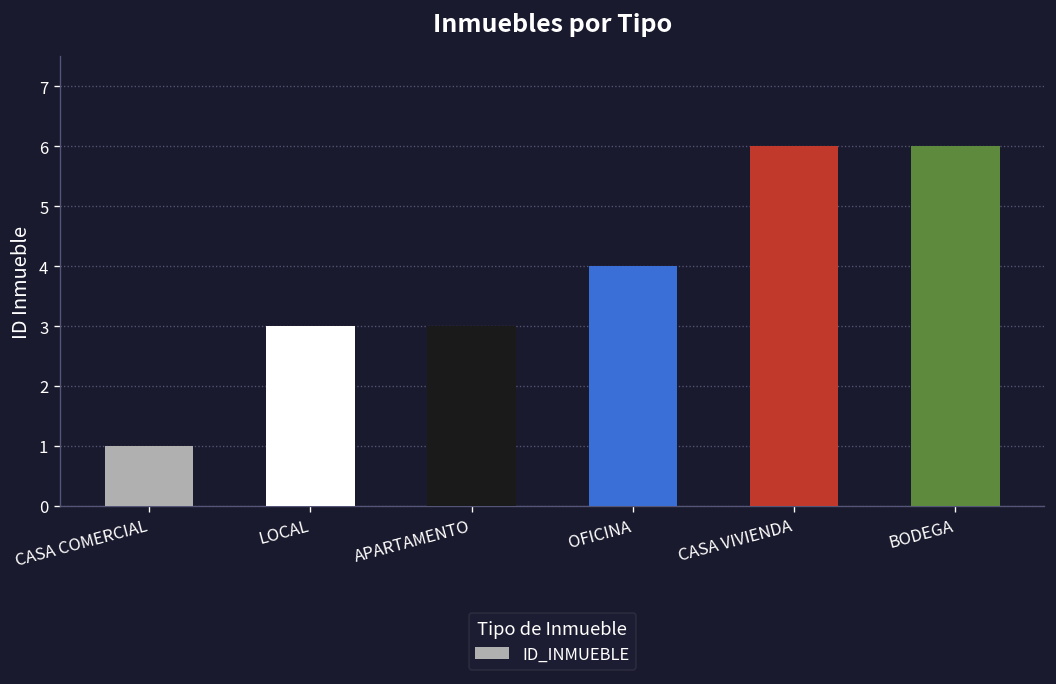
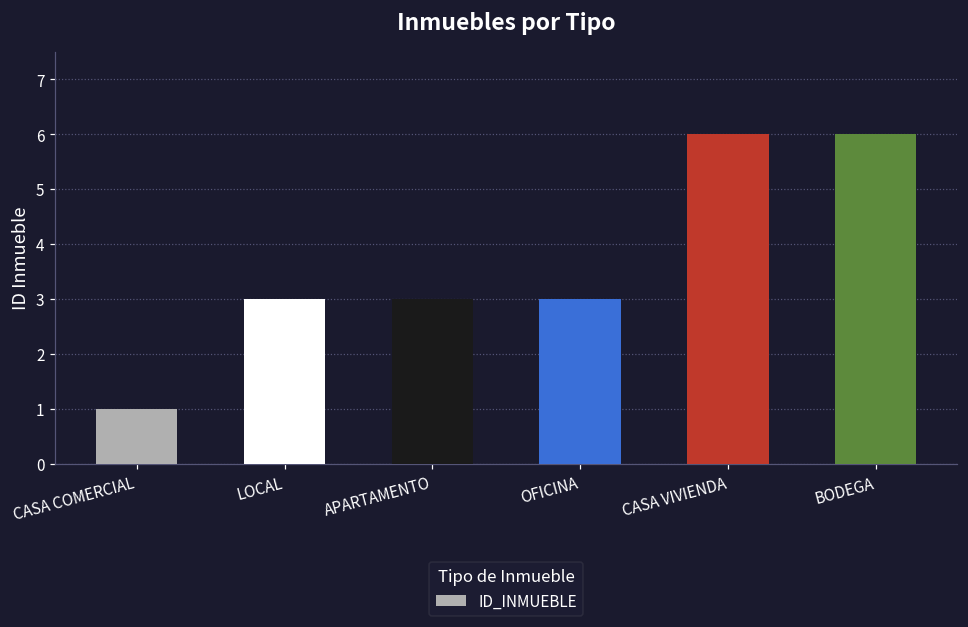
OFICINA: 4 -> 3
